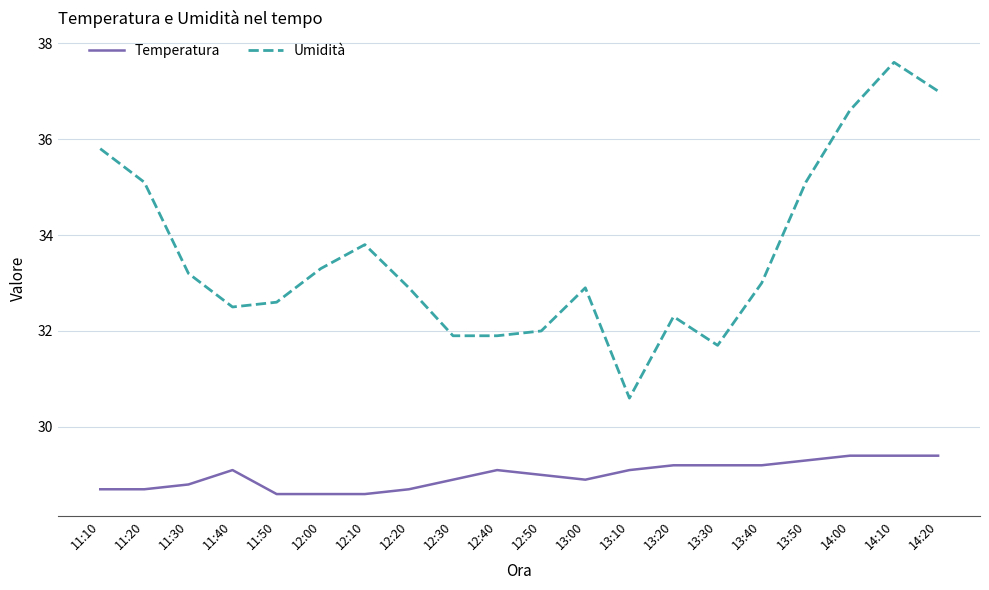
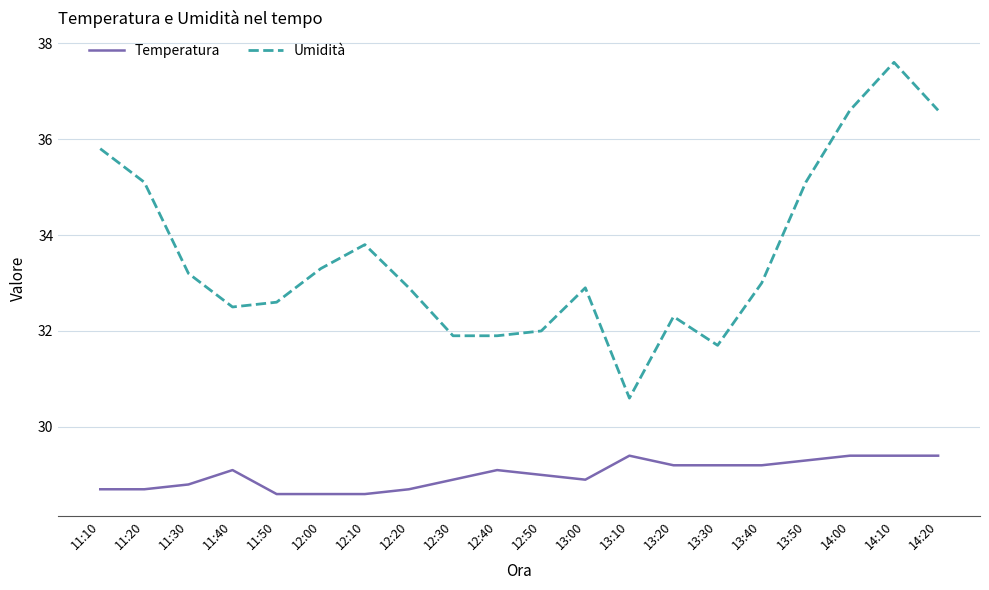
Temperatura, 13:10: 29.1 -> 29.4
Umidità, 14:20: 37.0 -> 36.6
